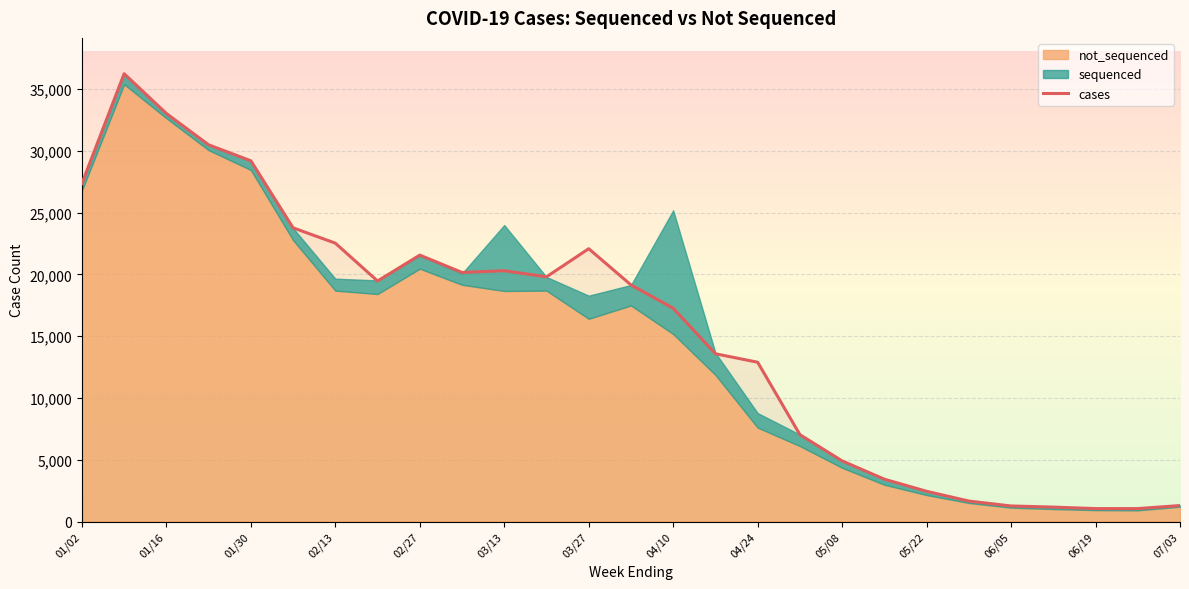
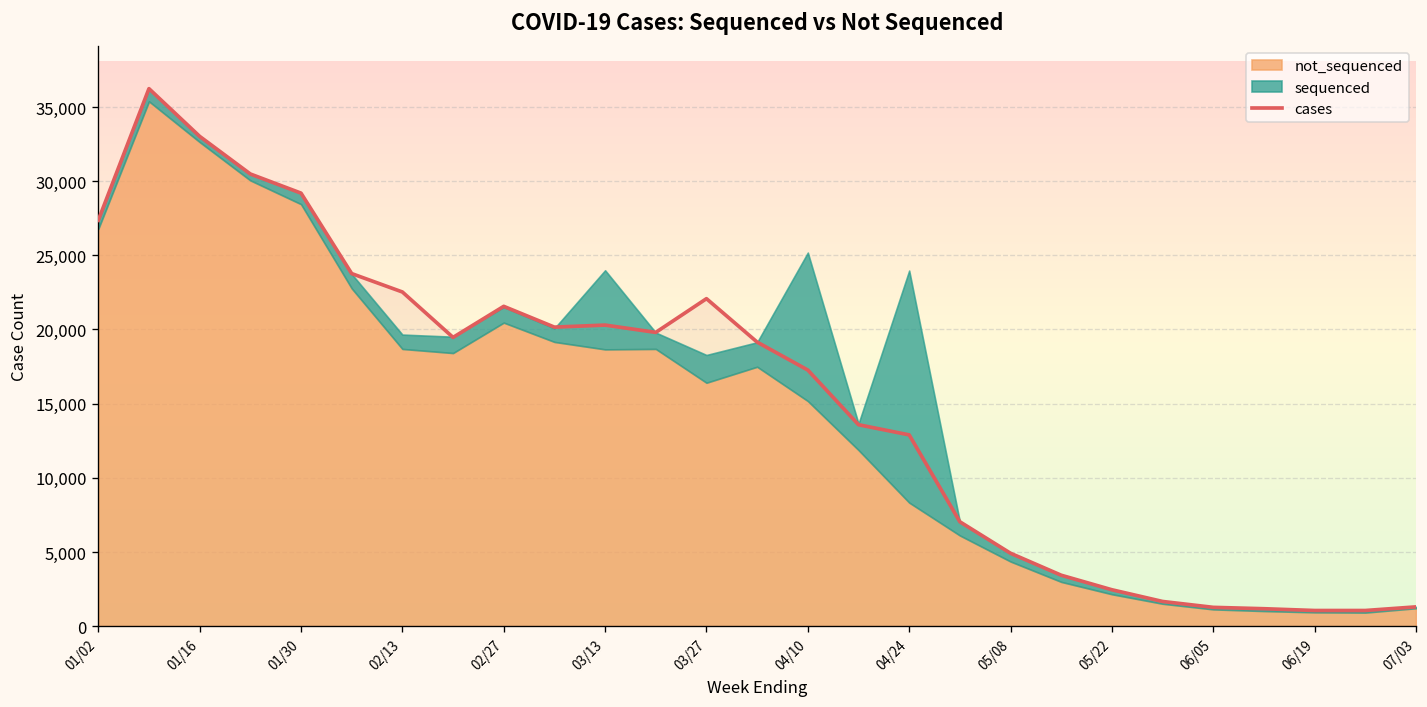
not_sequenced, 04/24: 7,600 -> 8,300
sequenced, 04/24: 1,200 -> 15,600
